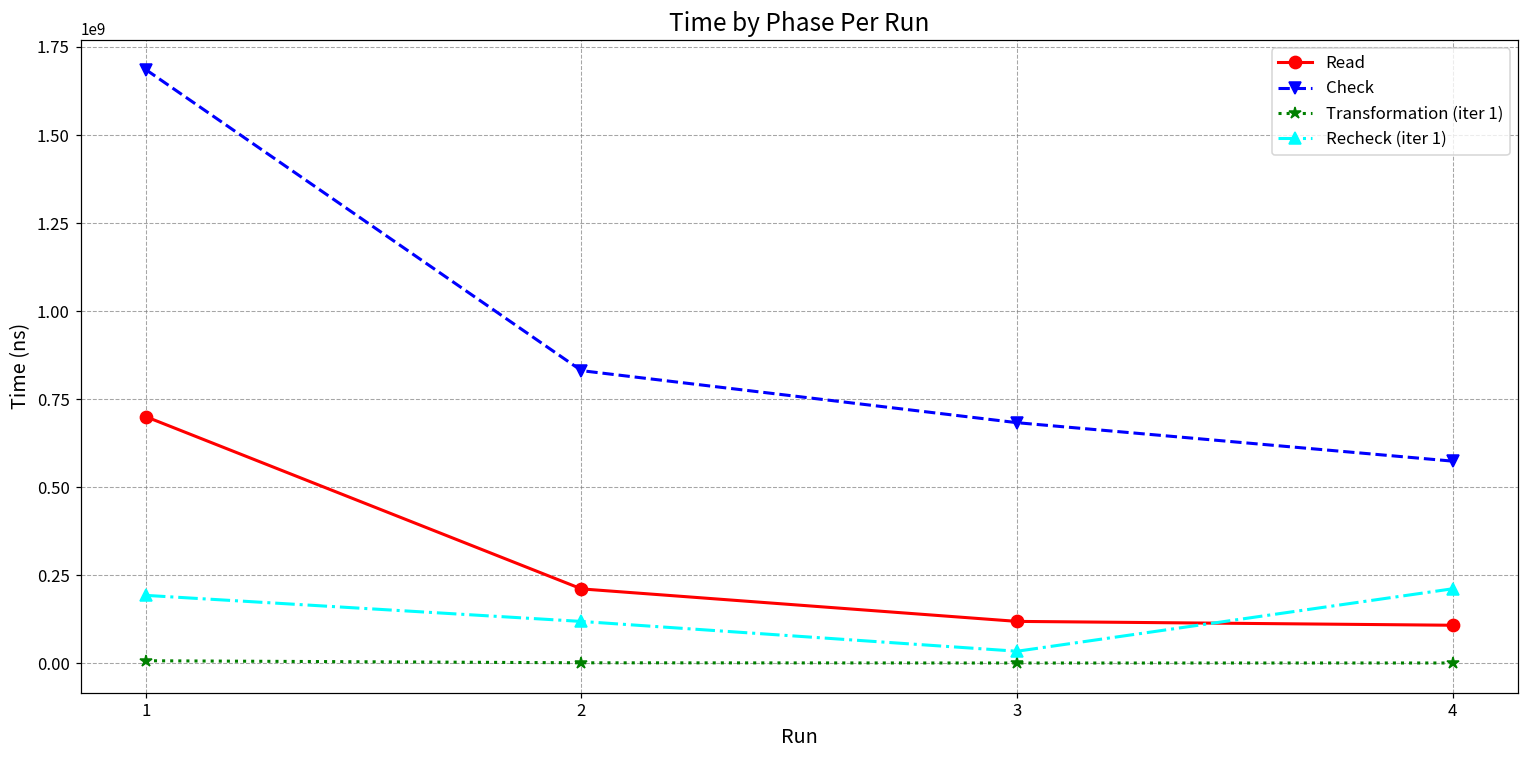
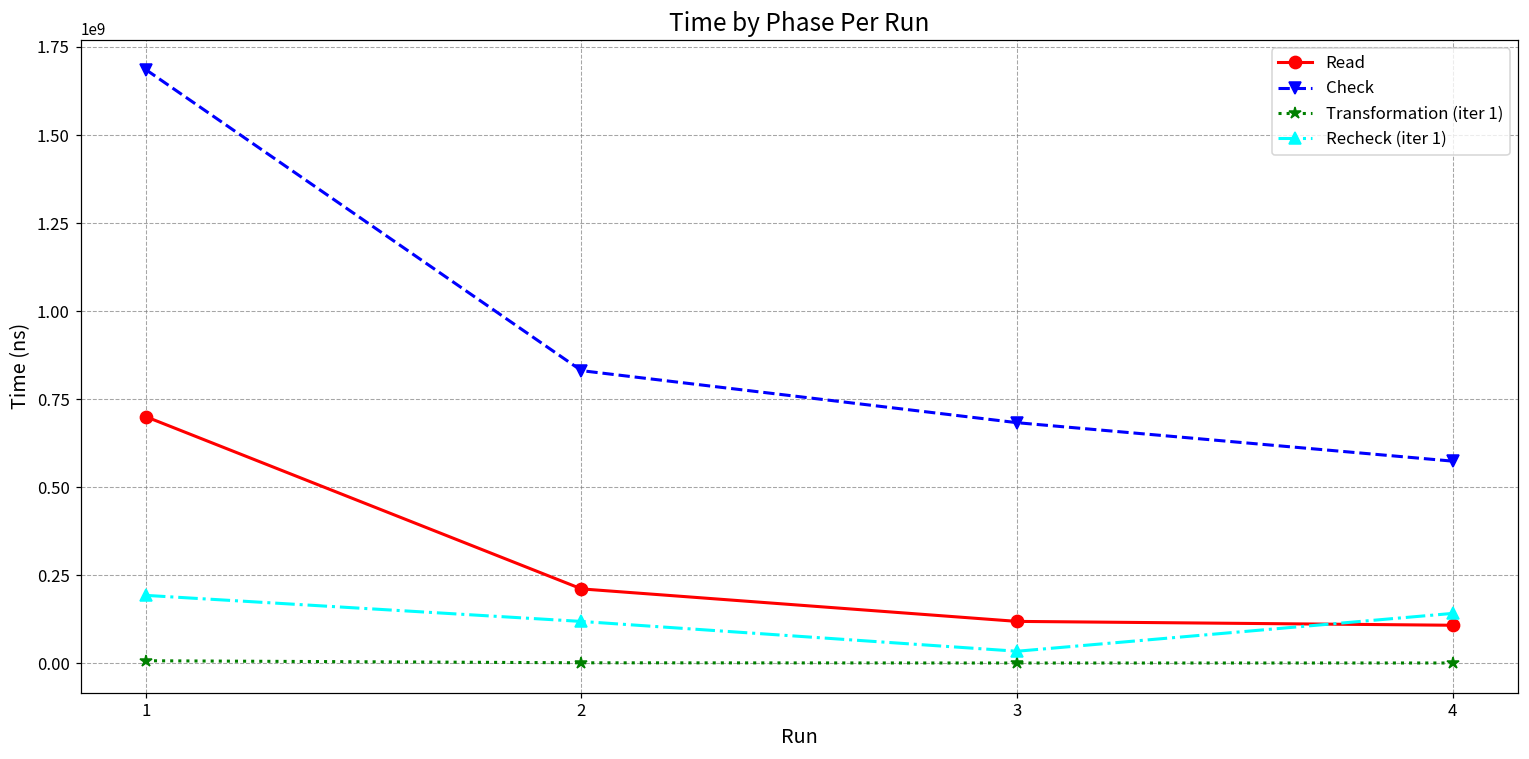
Recheck (iter 1), 4: 210000000 -> 140000000
